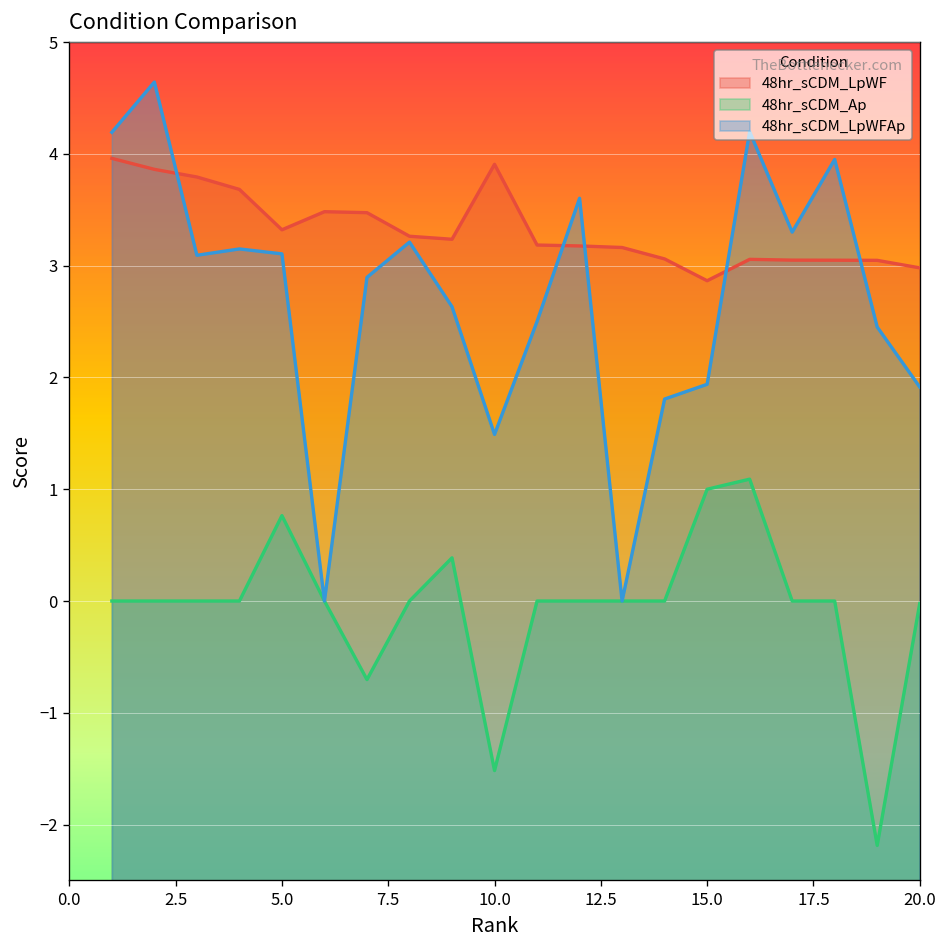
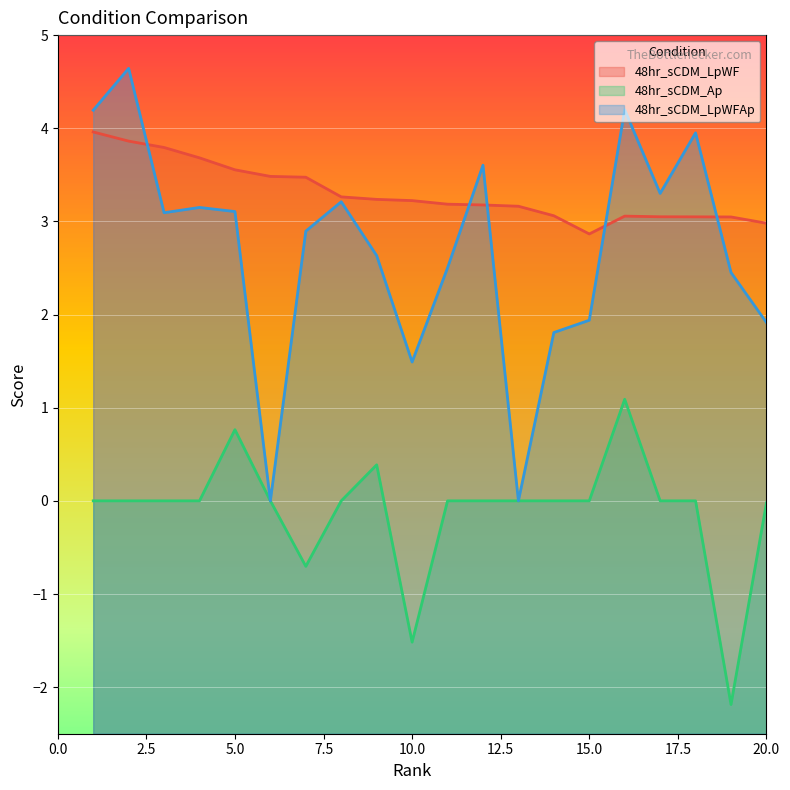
48hr_sCDM_LpWF, 5.0: 3.3 -> 3.6
48hr_sCDM_LpWF, 10.0: 3.9 -> 3.2
48hr_sCDM_Ap, 15.0: 1 -> 0
